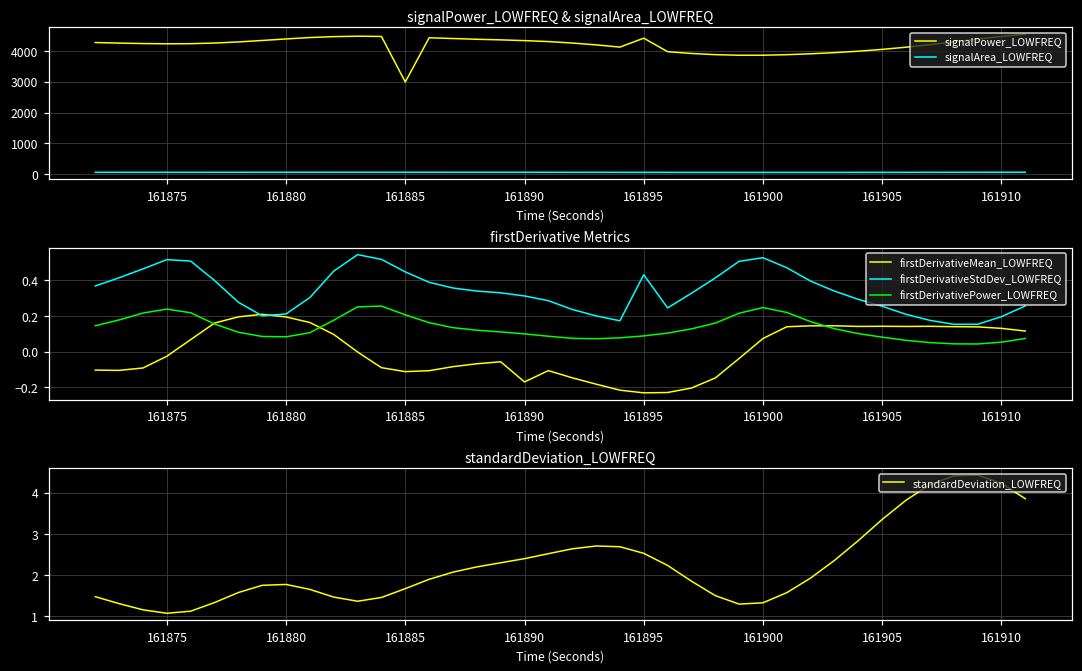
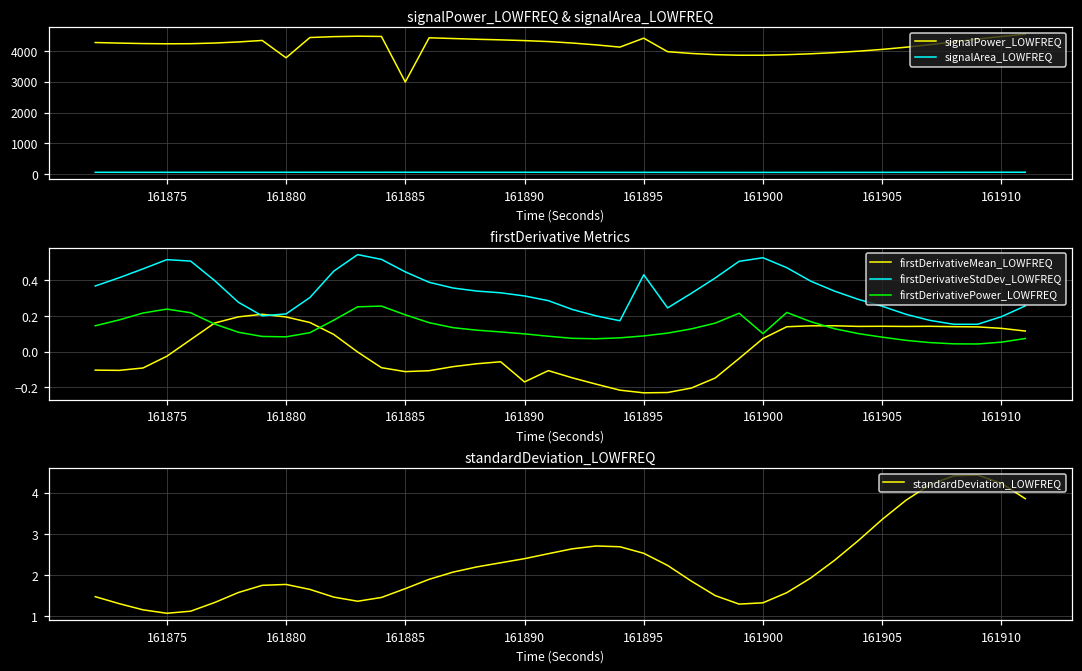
signalPower_LOWFREQ & signalArea_LOWFREQ, signalPower_LOWFREQ, 161880: 4400 -> 3800
firstDerivative Metrics, firstDerivativePower_LOWFREQ, 161900: 0.25 -> 0.10
